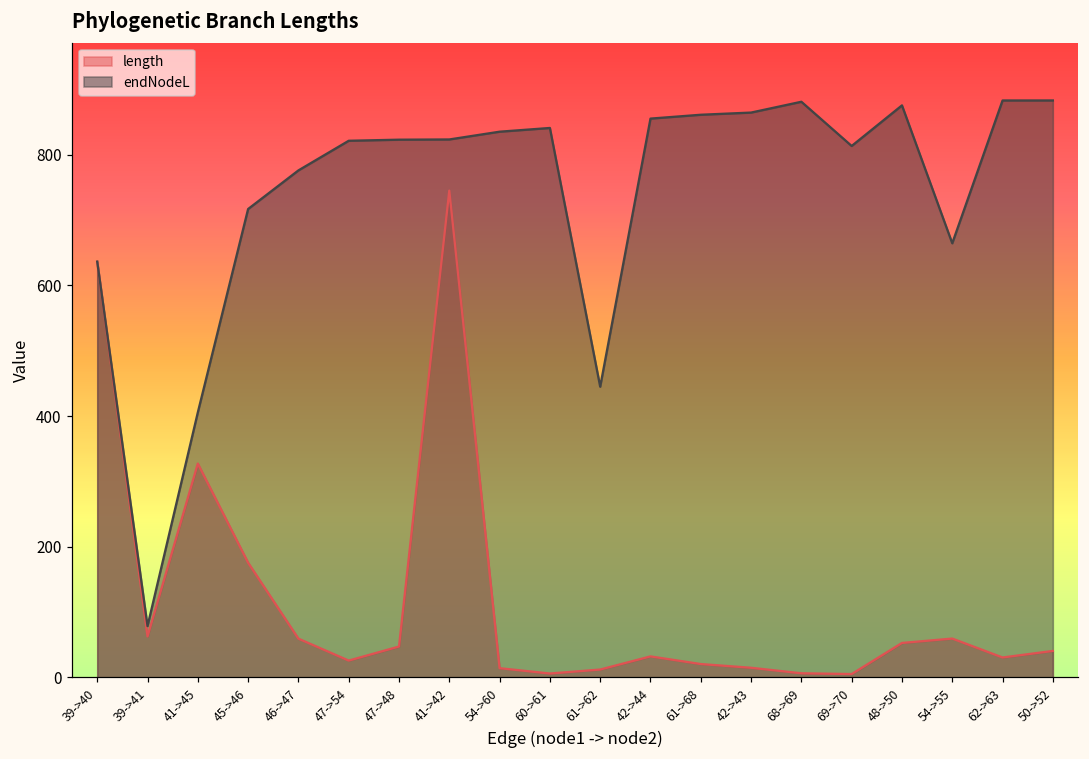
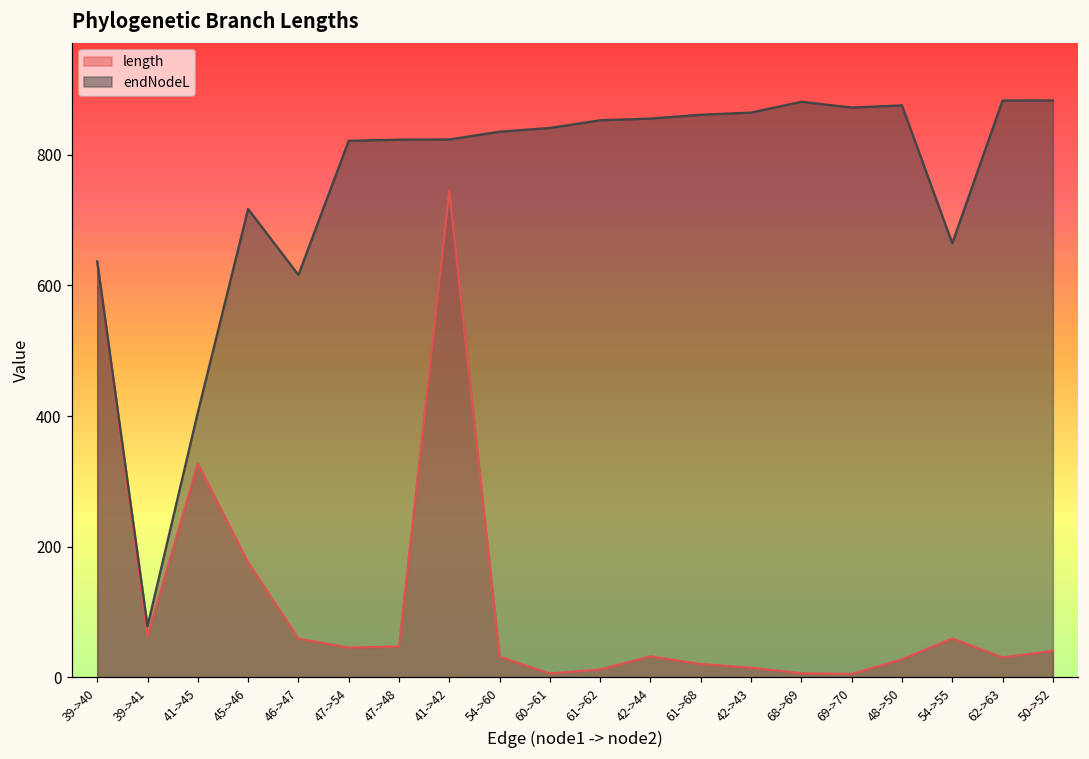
endNodeL, 46->47: 780 -> 620
length, 47->54: 30 -> 50
length, 54->60: 10 -> 30
endNodeL, 61->62: 440 -> 850
endNodeL, 69->70: 810 -> 870
length, 48->50: 50 -> 30
